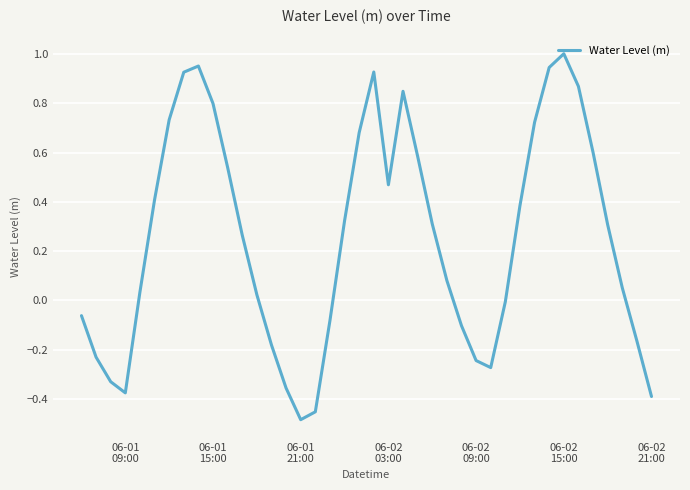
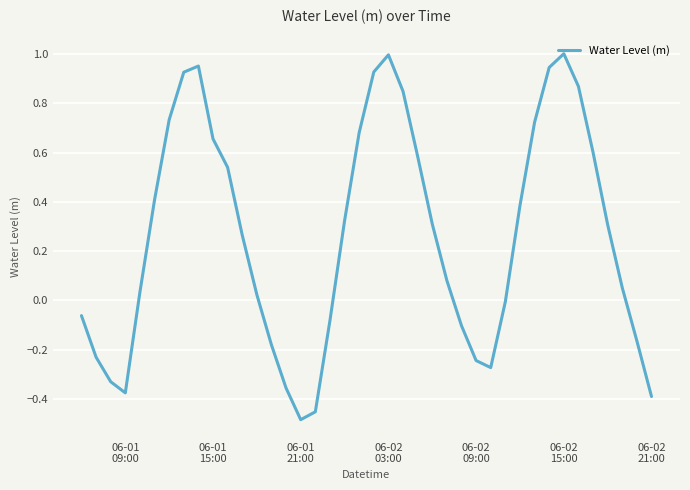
06-01 15:00: 0.80 -> 0.66
06-02 03:00: 0.47 -> 1.00
